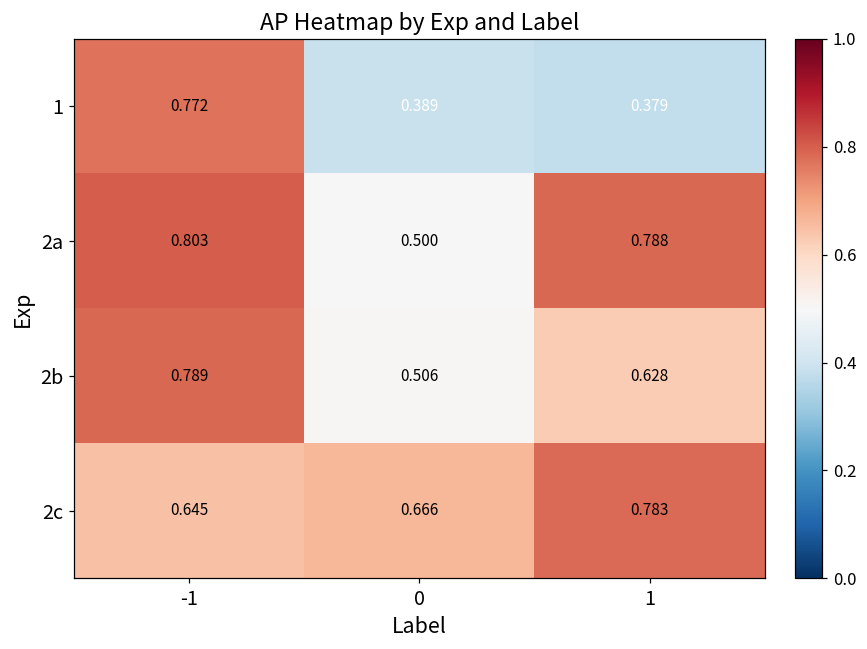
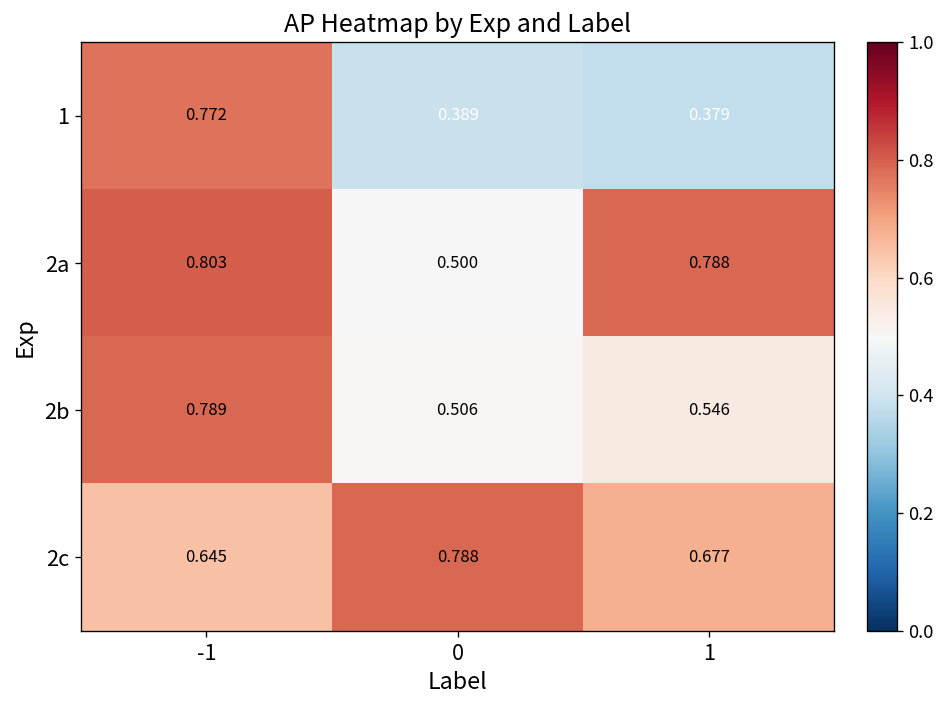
2b, 1: 0.628 -> 0.546
2c, 0: 0.666 -> 0.788
2c, 1: 0.783 -> 0.677
